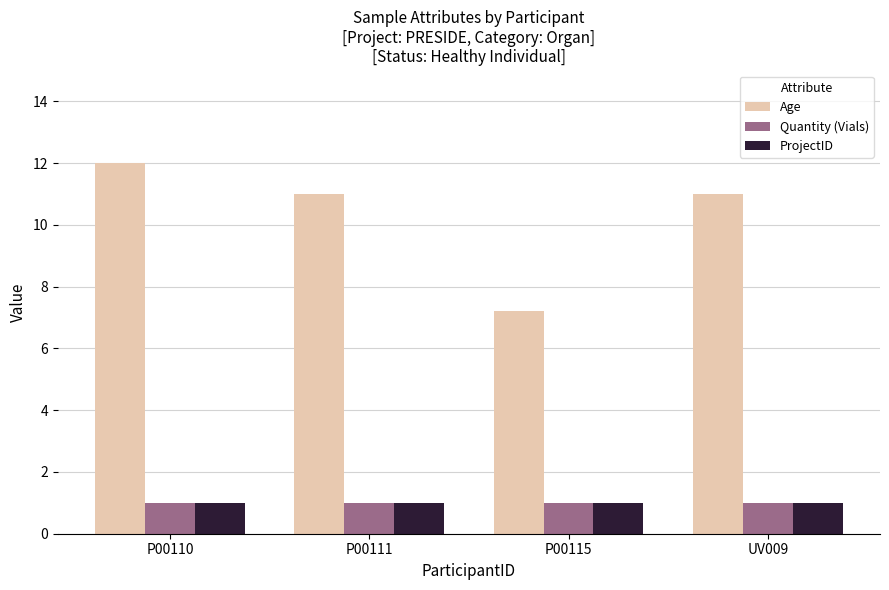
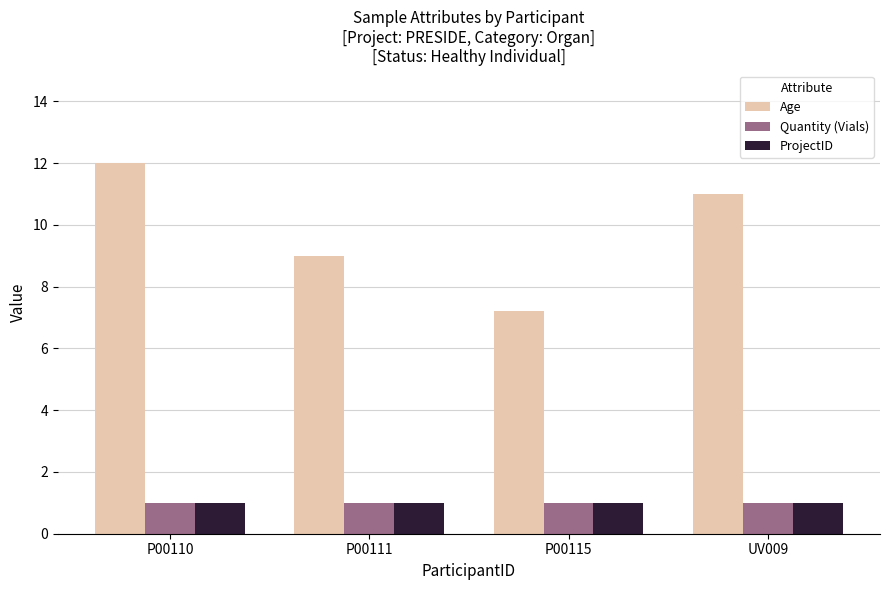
Age, P00111: 11 -> 9
